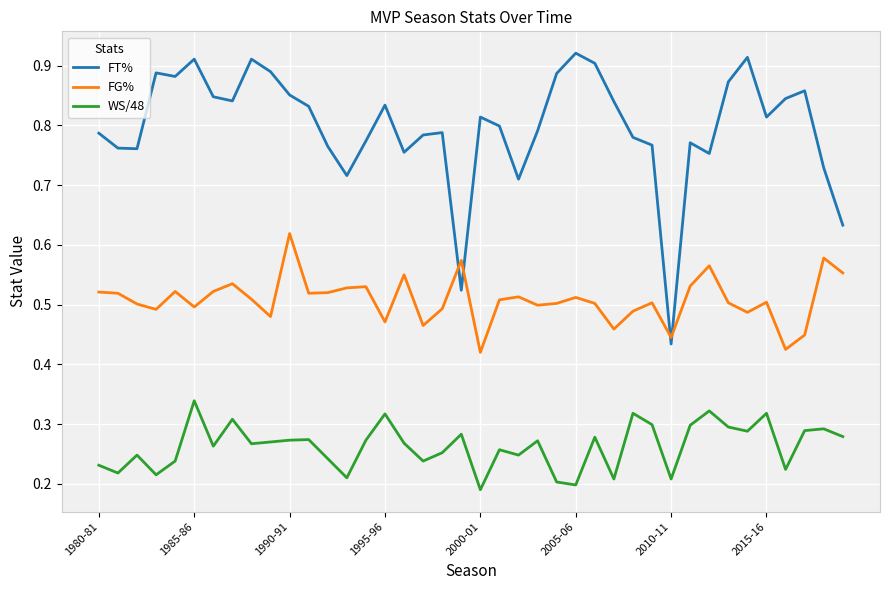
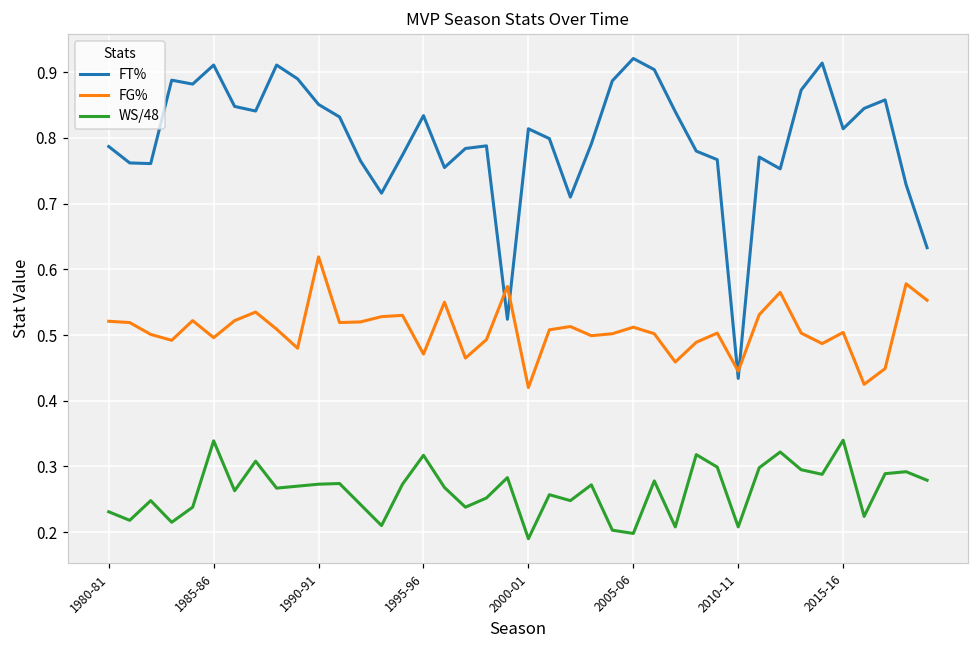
WS/48, 2015-16: 0.32 -> 0.34
